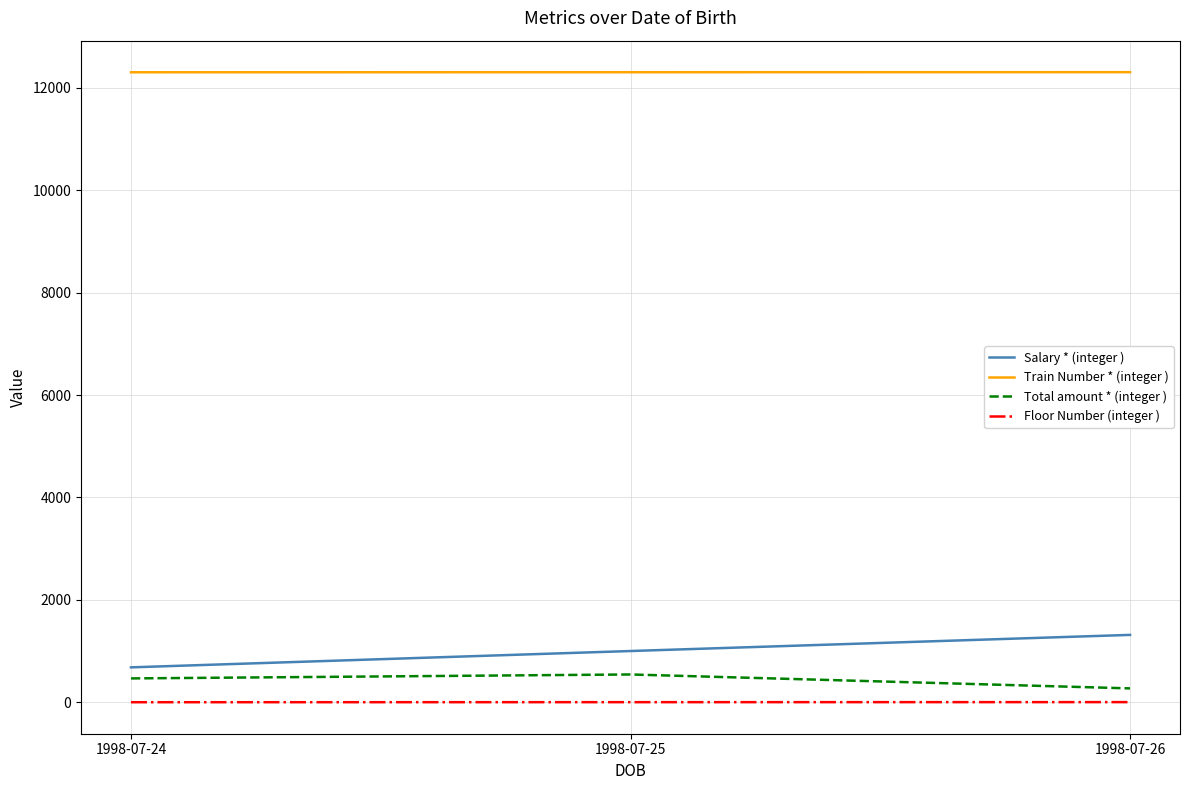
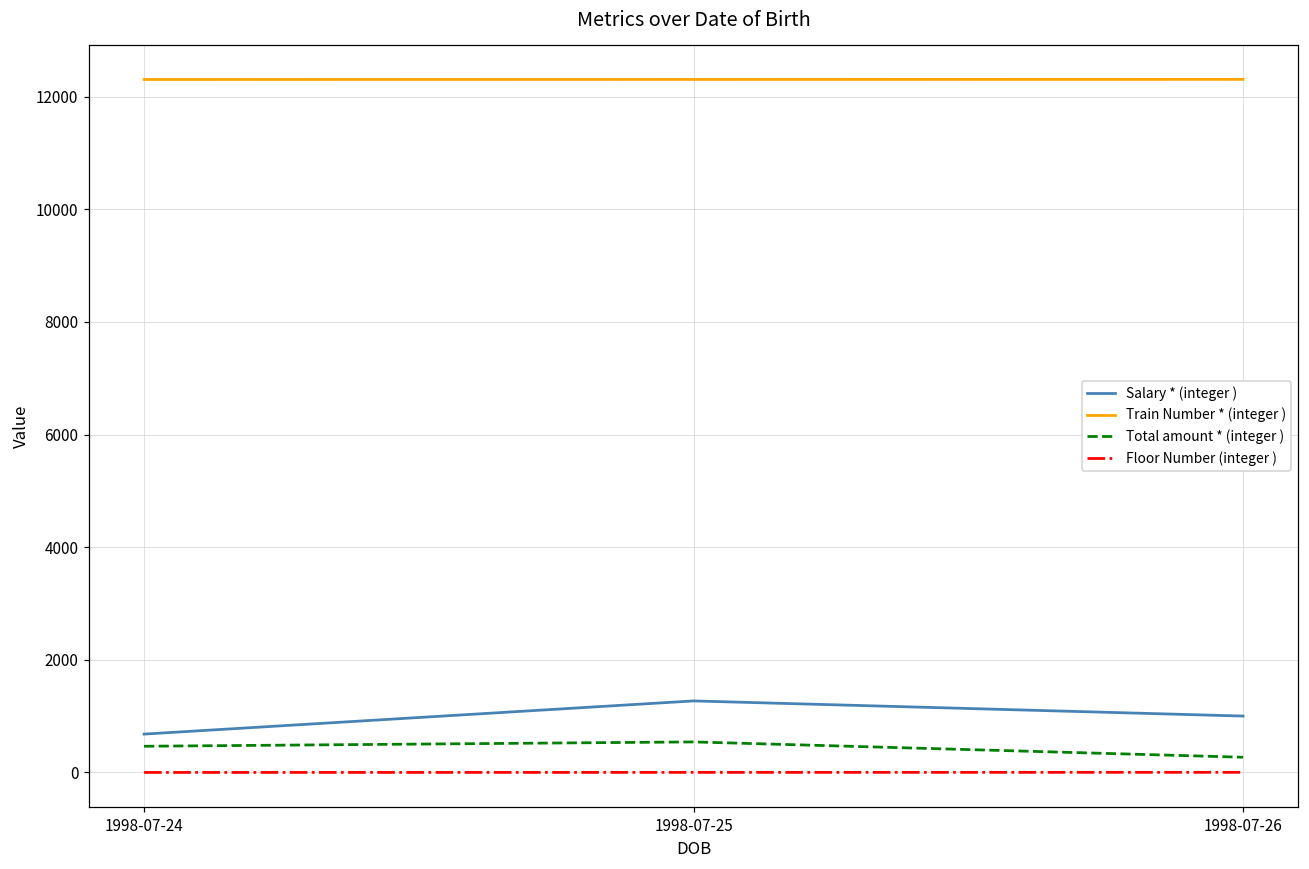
Salary * (integer ), 1998-07-25: 1000 -> 1300
Salary * (integer ), 1998-07-26: 1300 -> 1000
